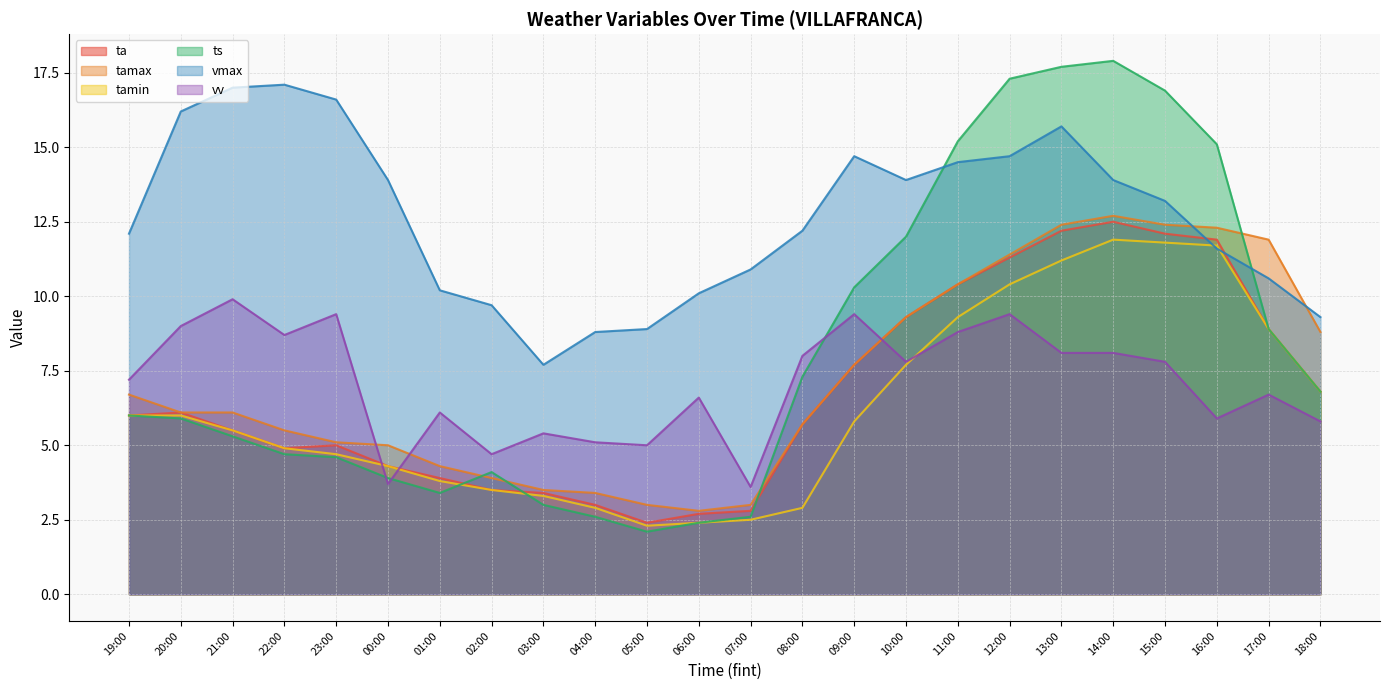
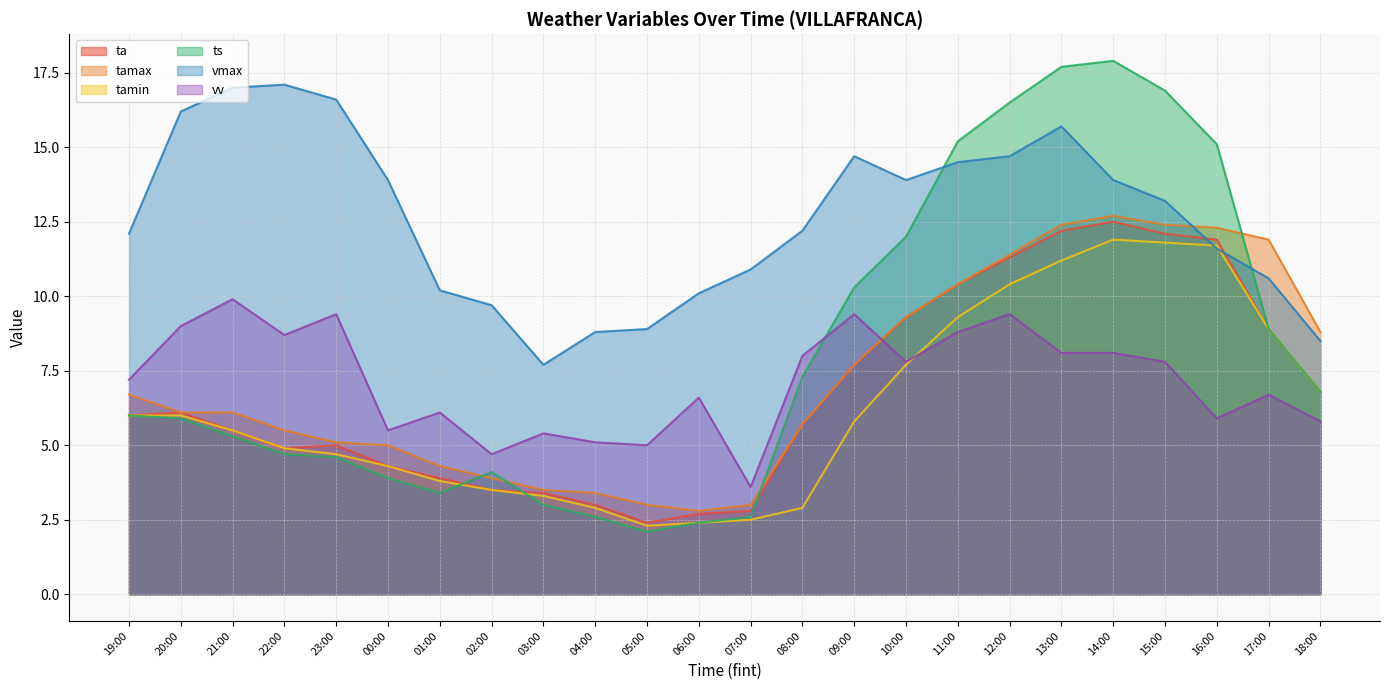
vv, 00:00: 3.7 -> 5.5
ts, 12:00: 17.3 -> 16.5
vmax, 18:00: 9.3 -> 8.5
